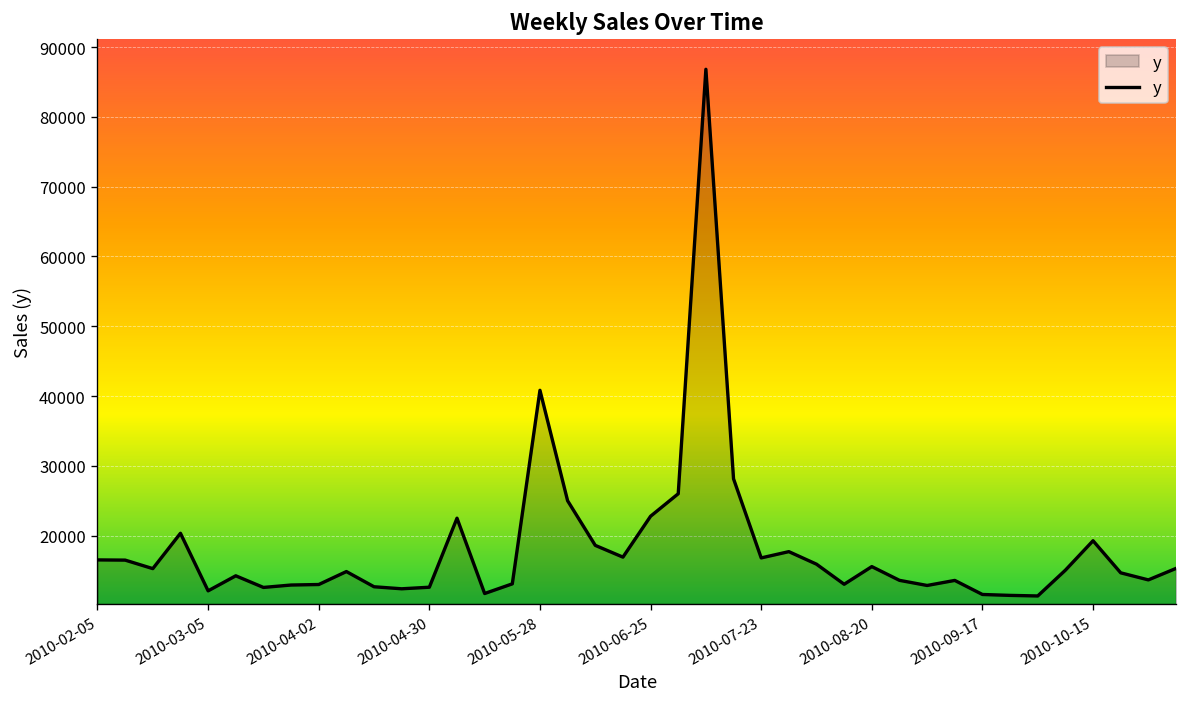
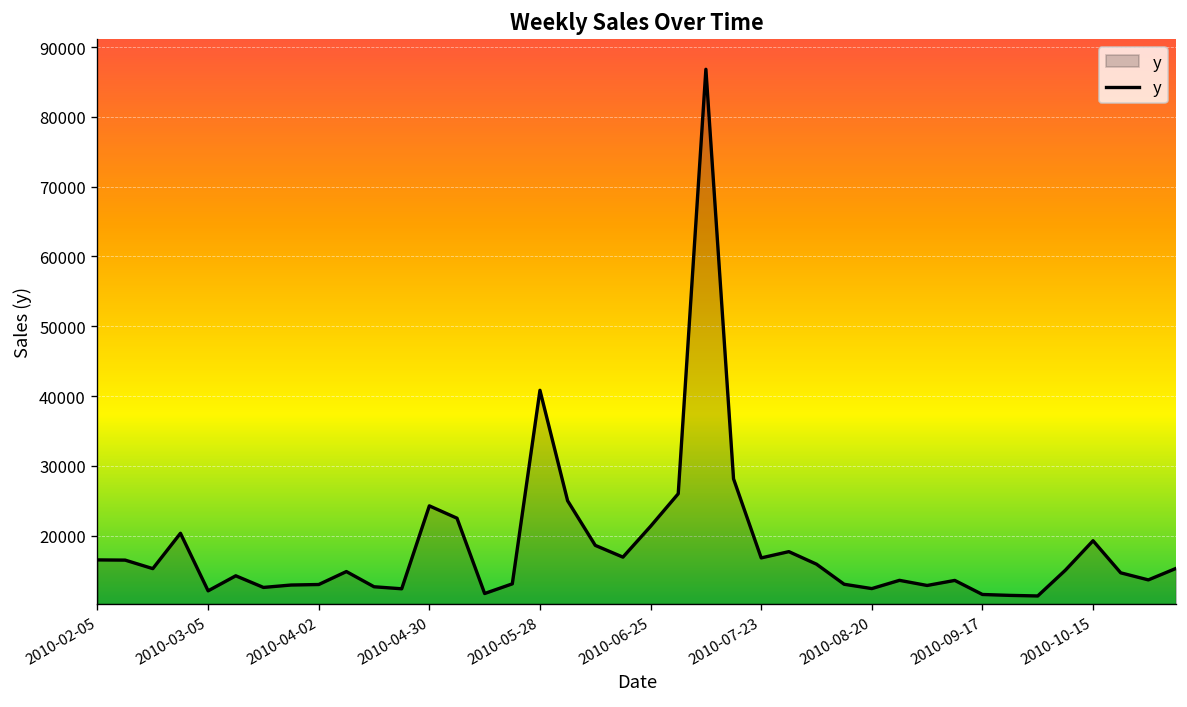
2010-04-30: 13000 -> 24000
2010-06-25: 23000 -> 21000
2010-08-20: 16000 -> 12000
